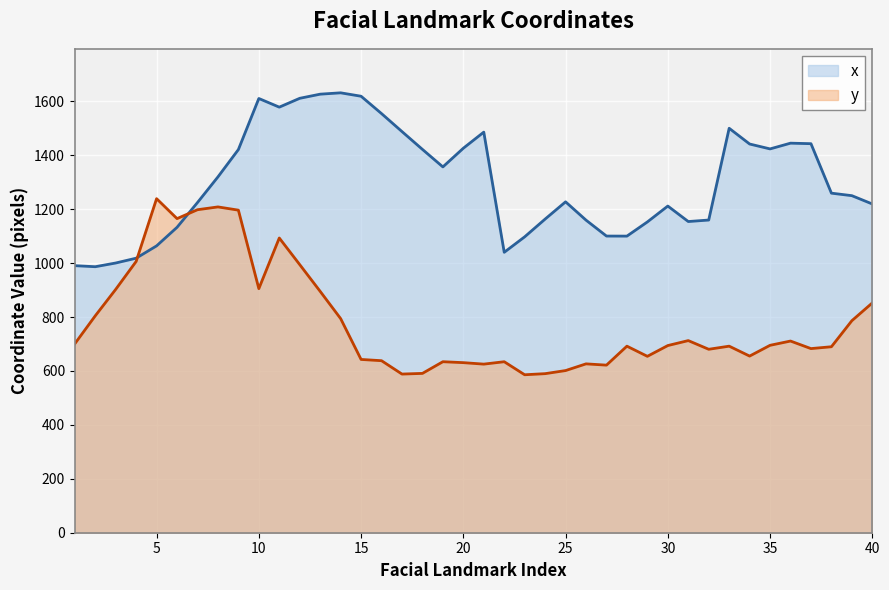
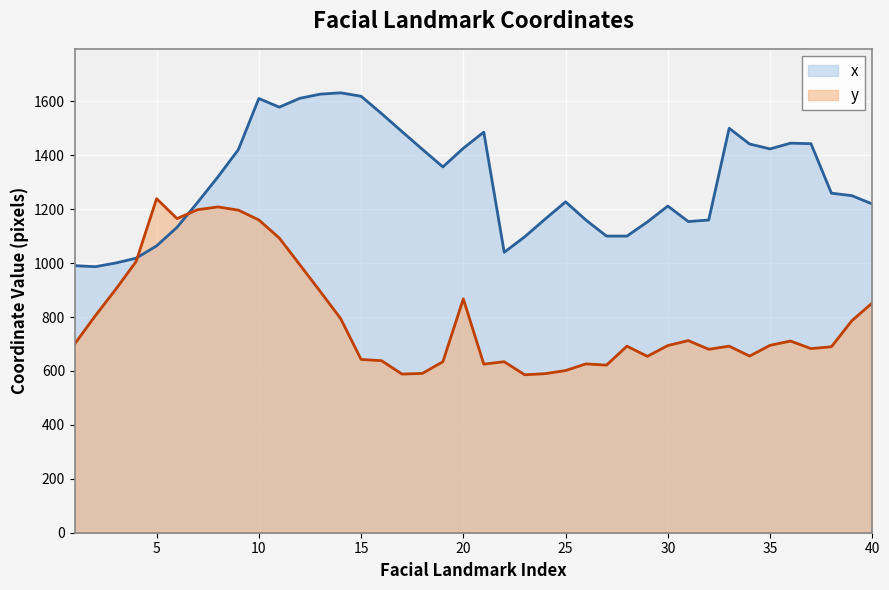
y, 10: 910 -> 1160
y, 20: 630 -> 870
